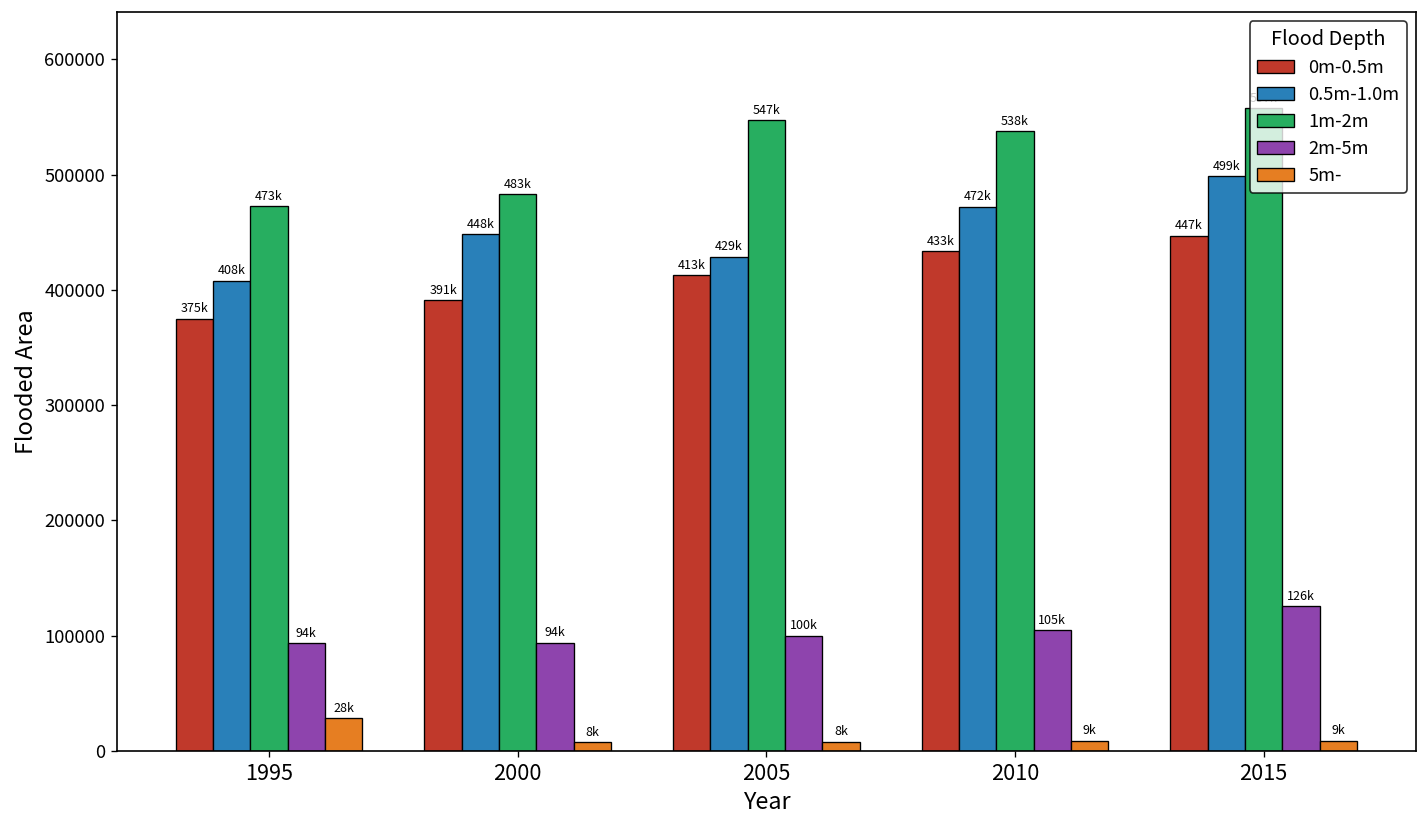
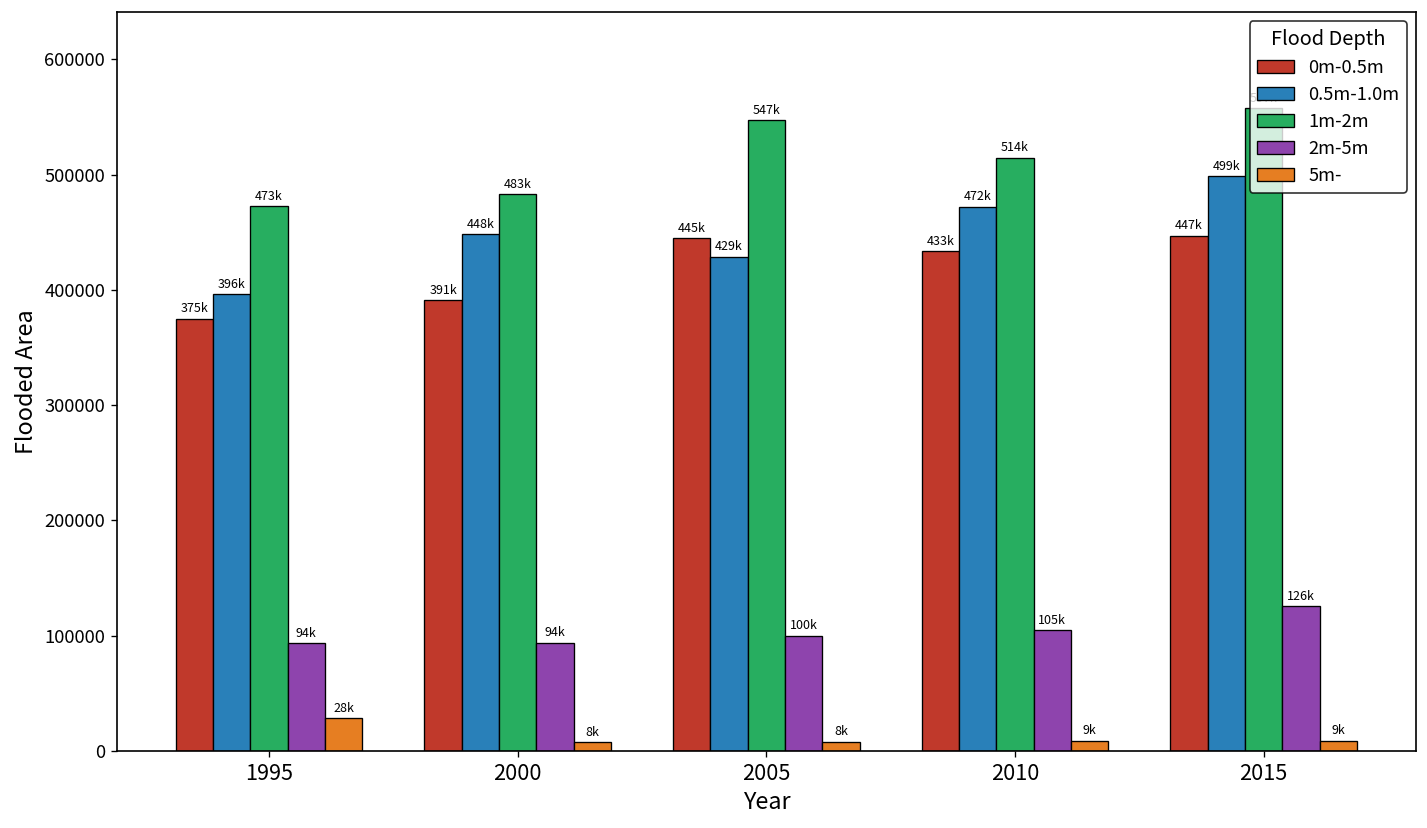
0.5m-1.0m, 1995: 408k -> 396k
0m-0.5m, 2005: 413k -> 445k
1m-2m, 2010: 538k -> 514k
